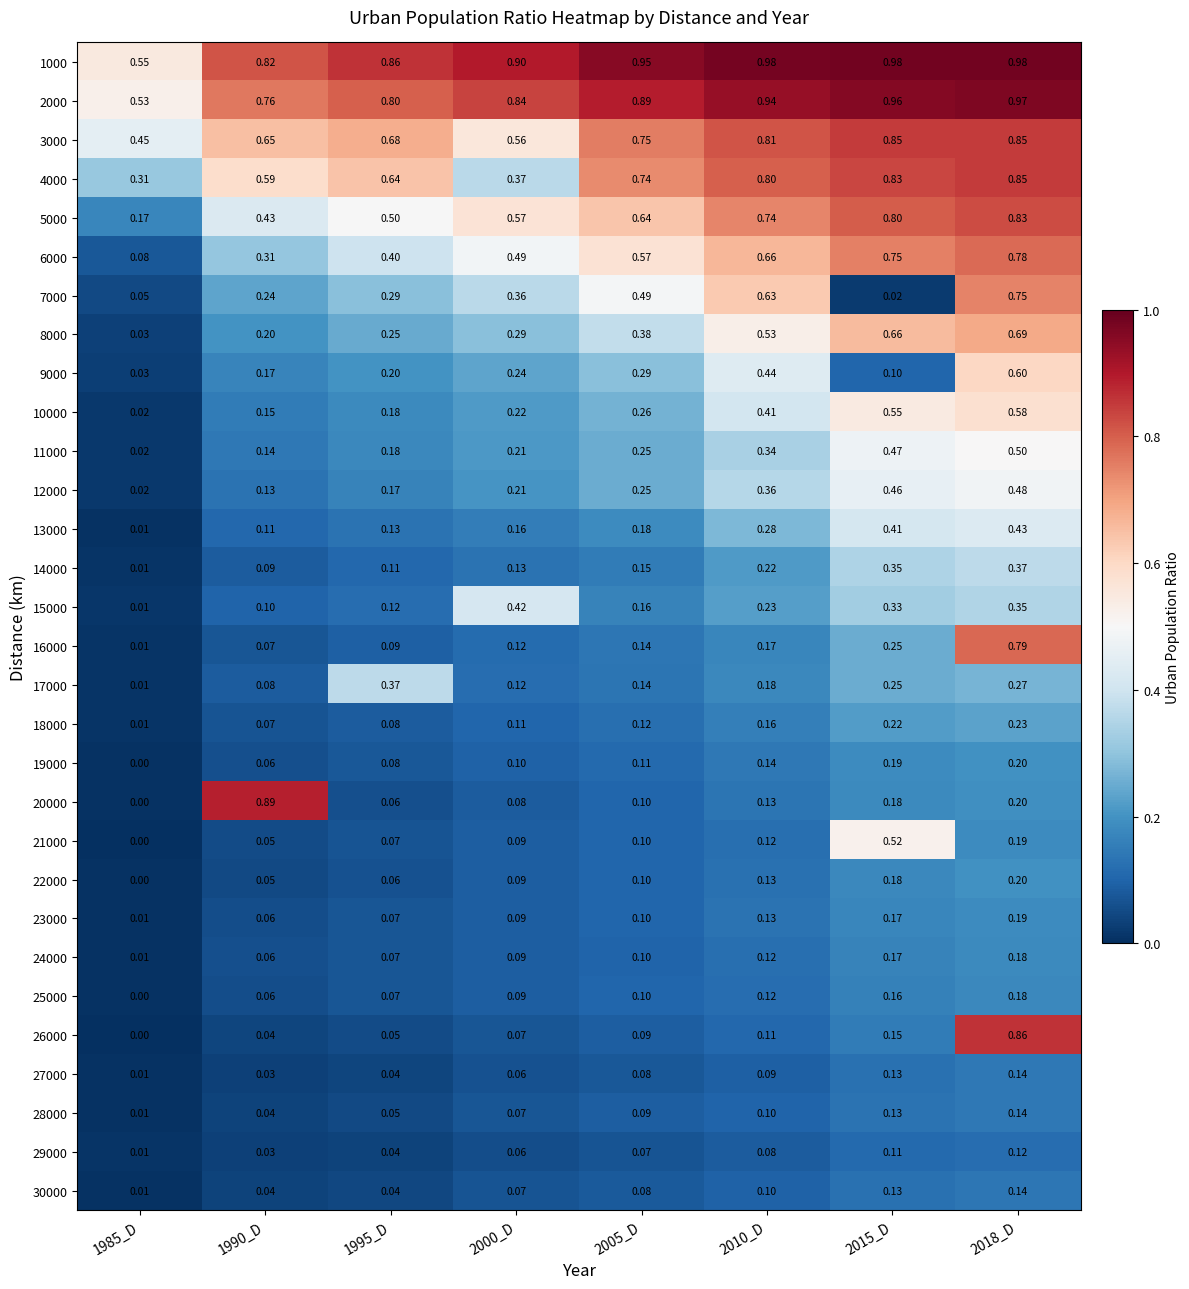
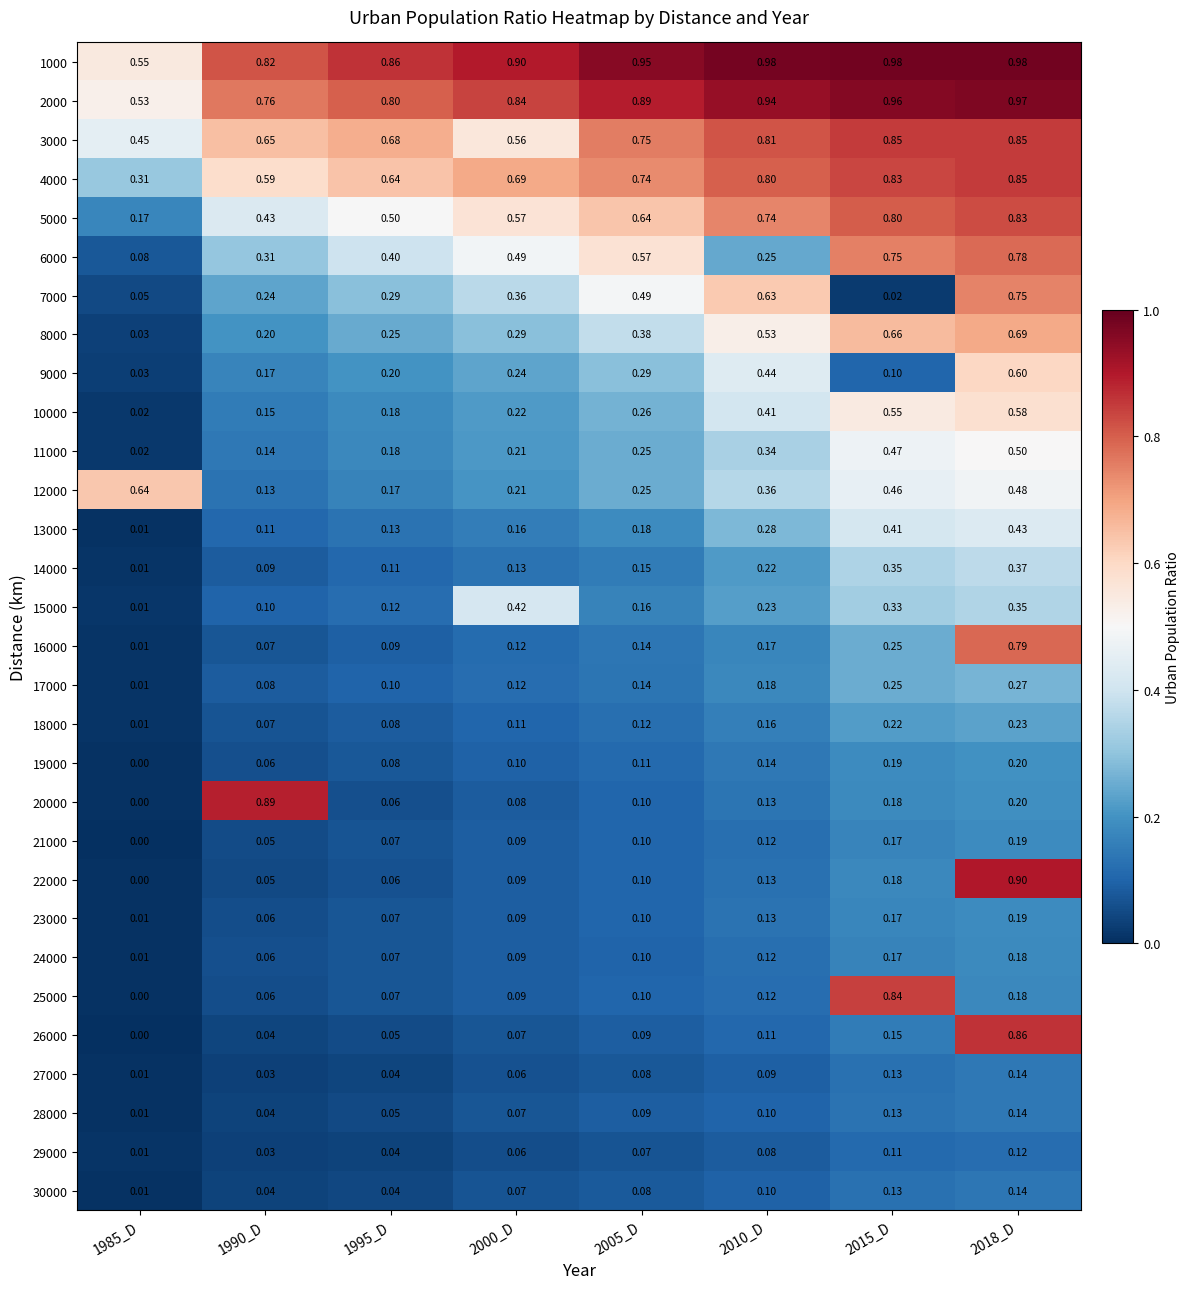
4000, 2000_D: 0.37 -> 0.69
6000, 2010_D: 0.66 -> 0.25
12000, 1985_D: 0.02 -> 0.64
17000, 1995_D: 0.37 -> 0.10
21000, 2015_D: 0.52 -> 0.17
22000, 2018_D: 0.20 -> 0.90
25000, 2015_D: 0.16 -> 0.84
